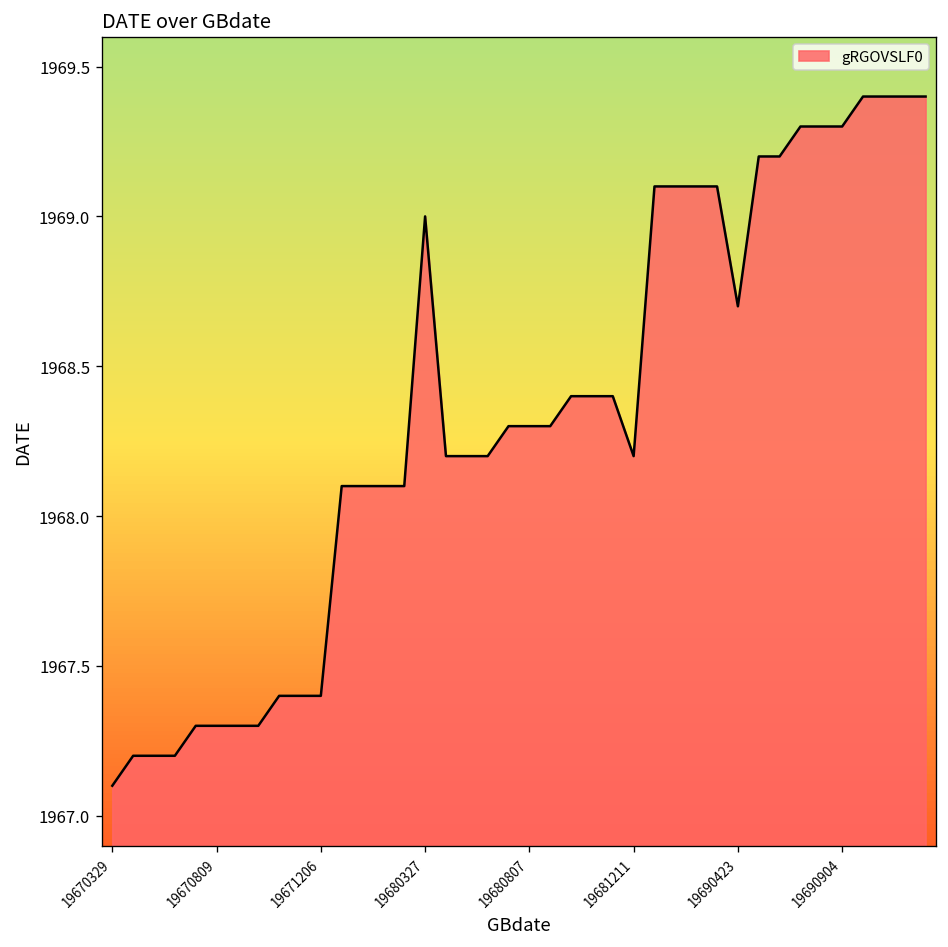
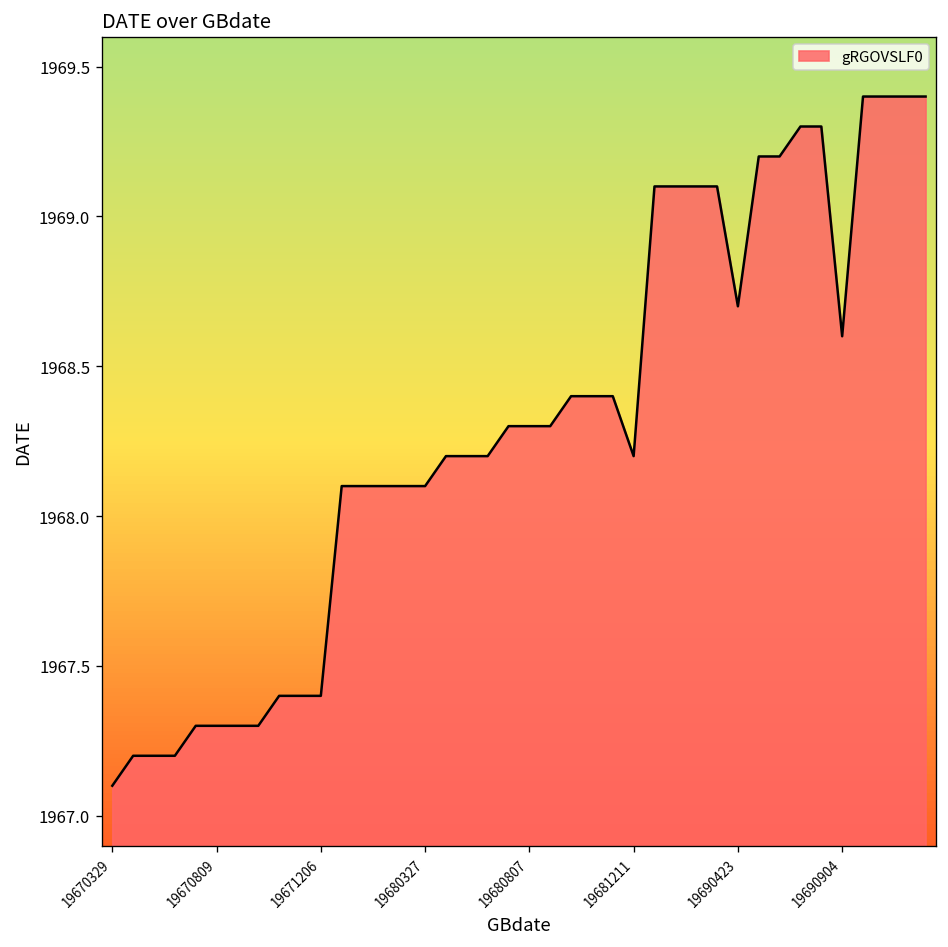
19680327: 1969.0 -> 1968.1
19690904: 1969.3 -> 1968.6
